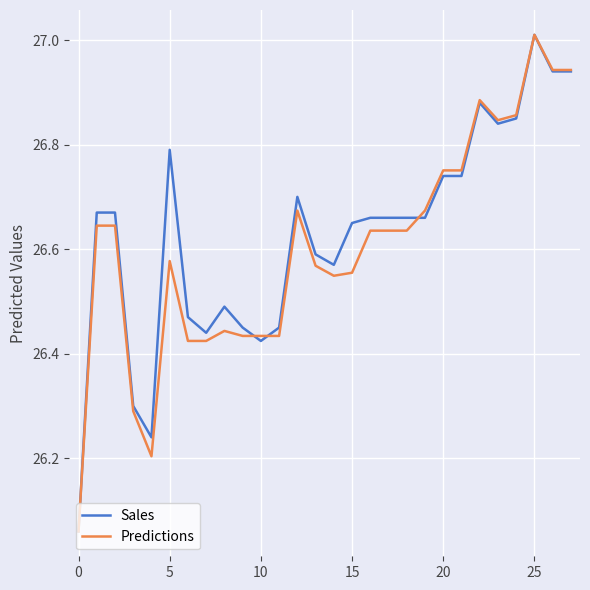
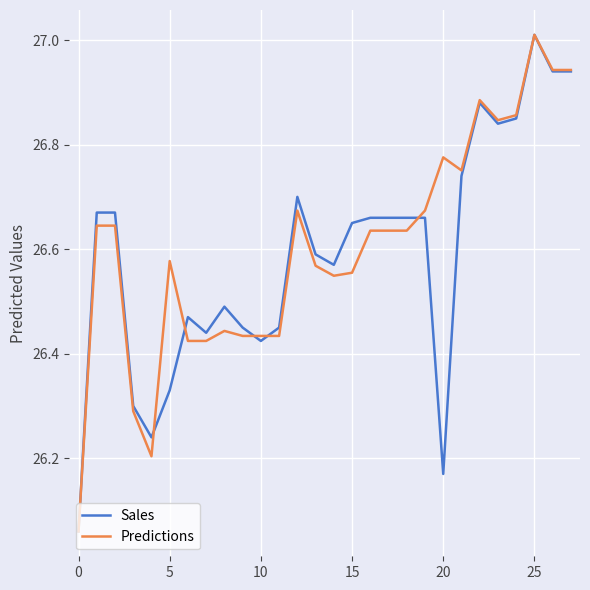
Sales, 5: 26.79 -> 26.33
Sales, 20: 26.74 -> 26.17
Predictions, 20: 26.75 -> 26.78
